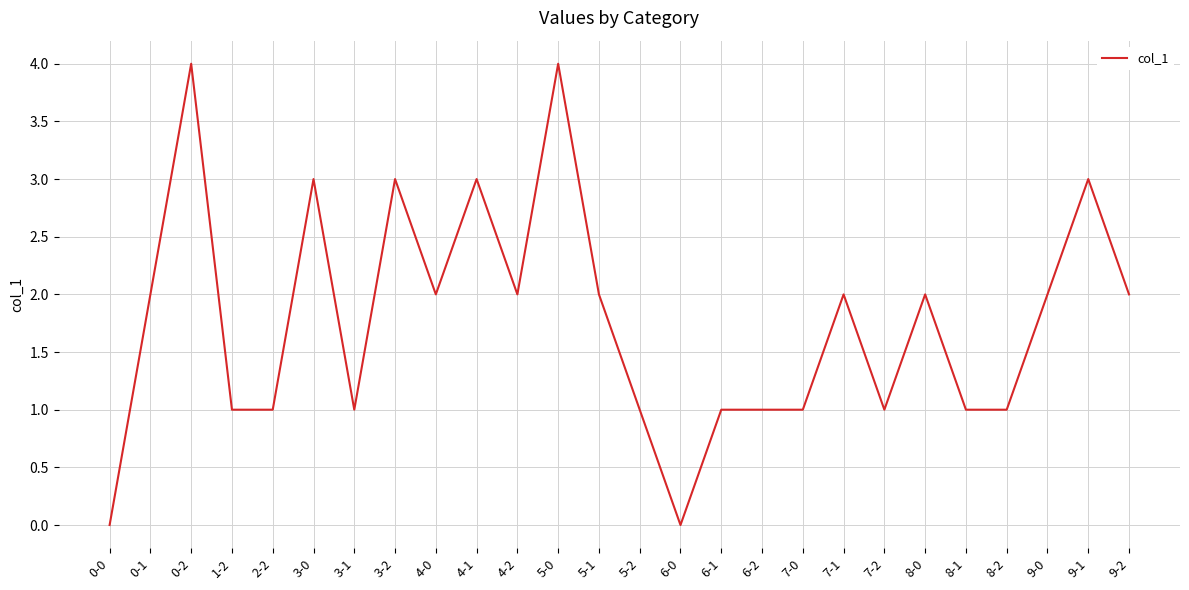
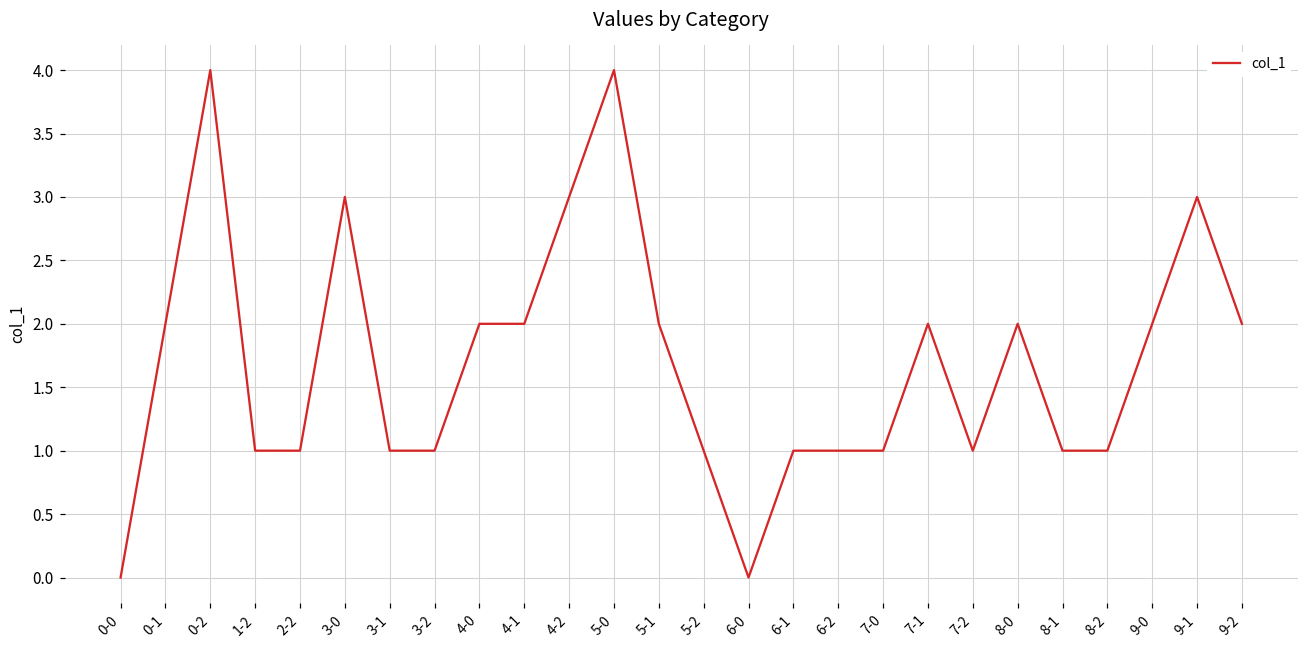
3-2: 3 -> 1
4-1: 3 -> 2
4-2: 2 -> 3
